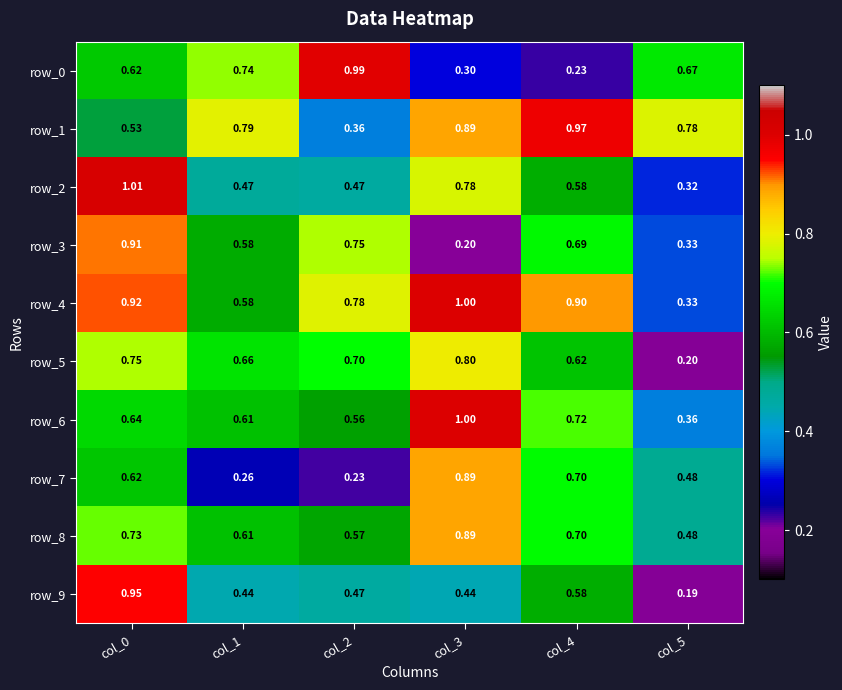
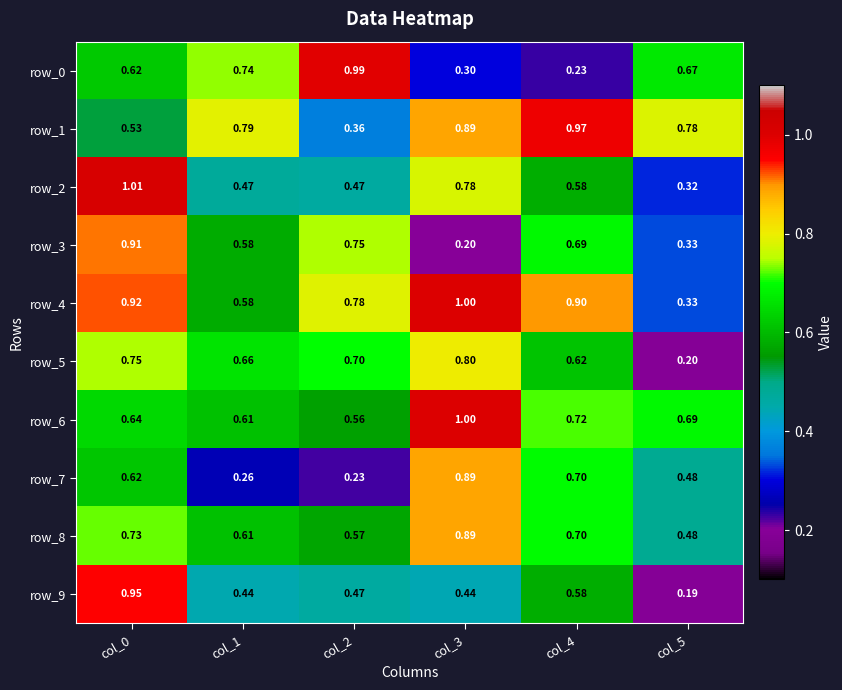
row_6, col_5: 0.36 -> 0.69
